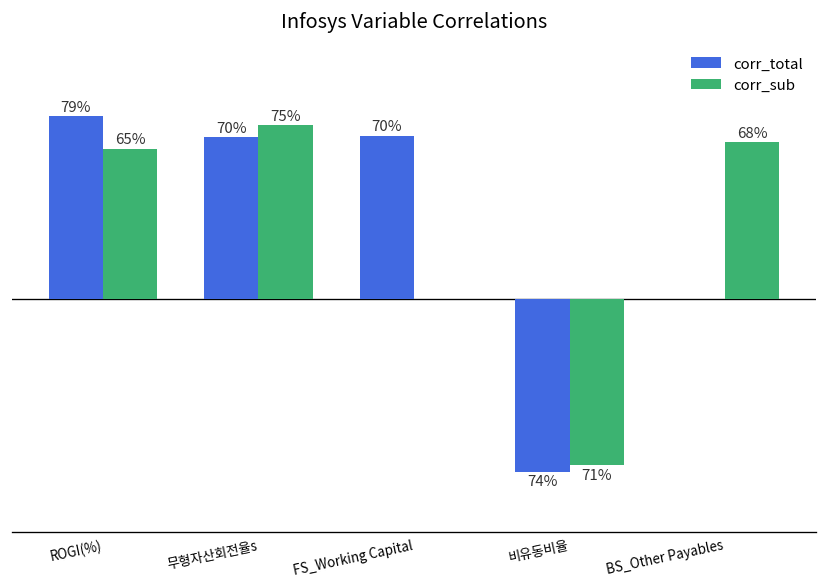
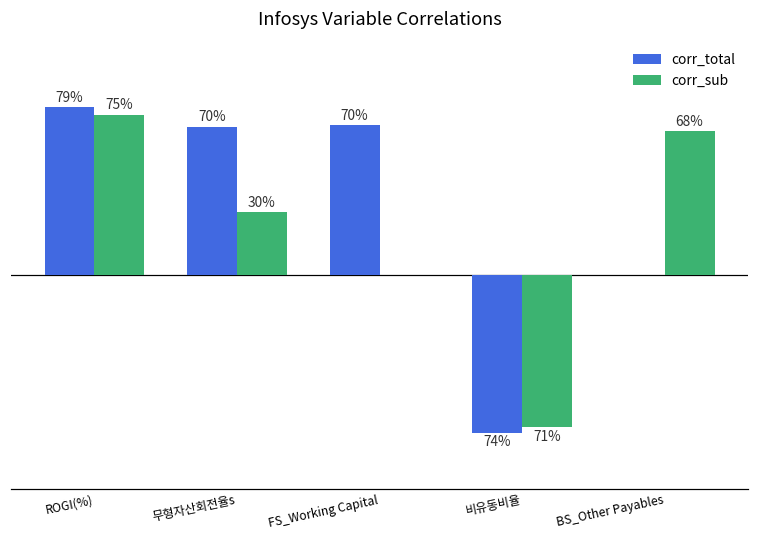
corr_sub, ROGI(%): 65% -> 75%
corr_sub, 무형자산회전율s: 75% -> 30%
